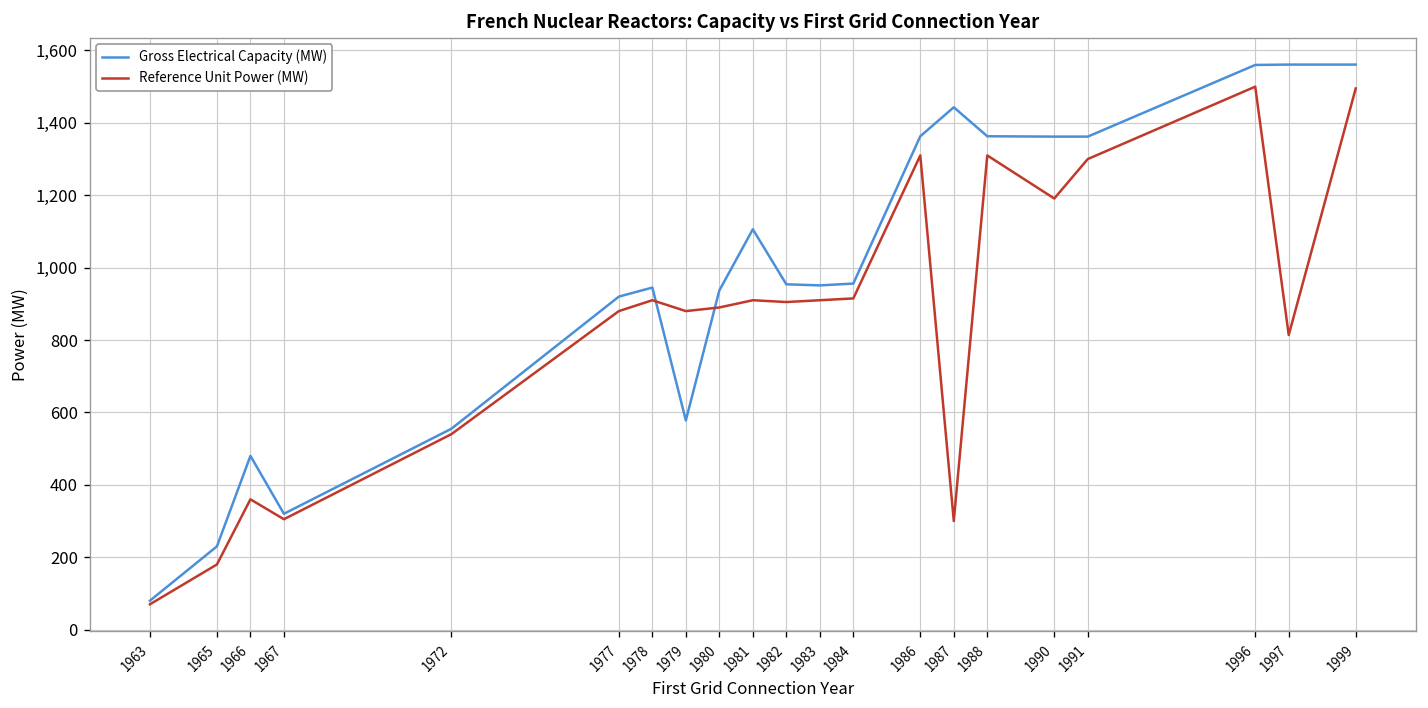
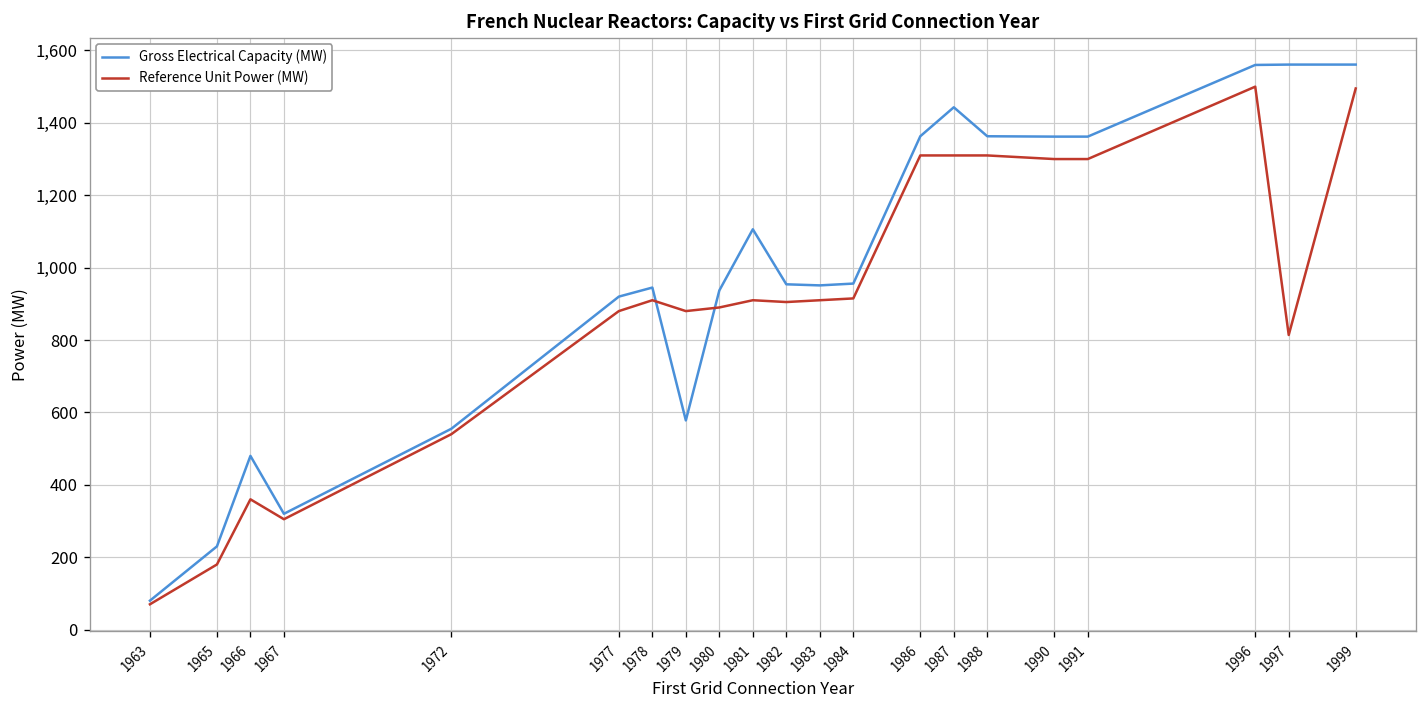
Reference Unit Power (MW), 1987: 300 -> 1,310
Reference Unit Power (MW), 1990: 1,190 -> 1,300
